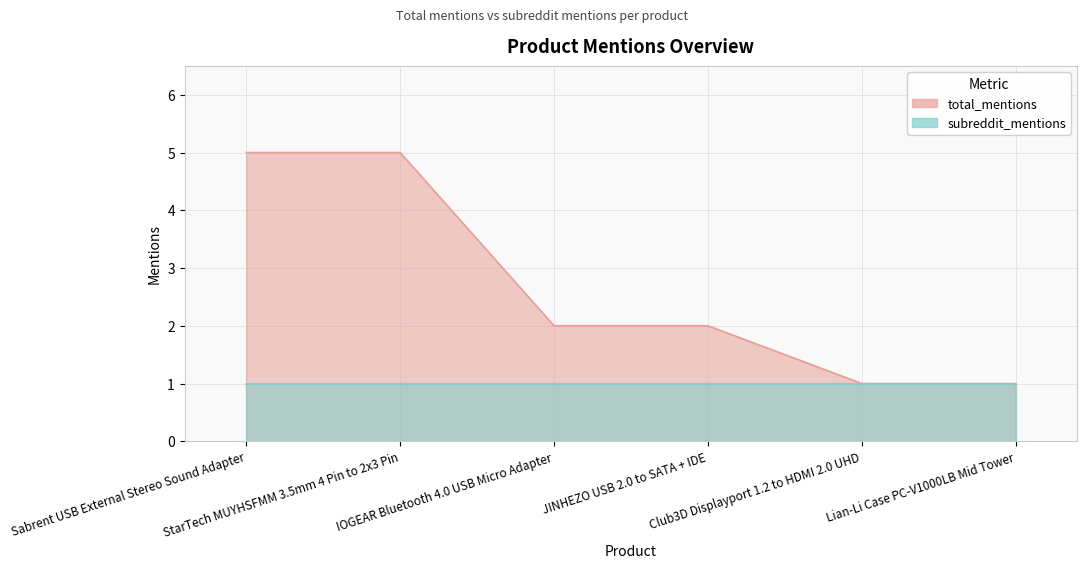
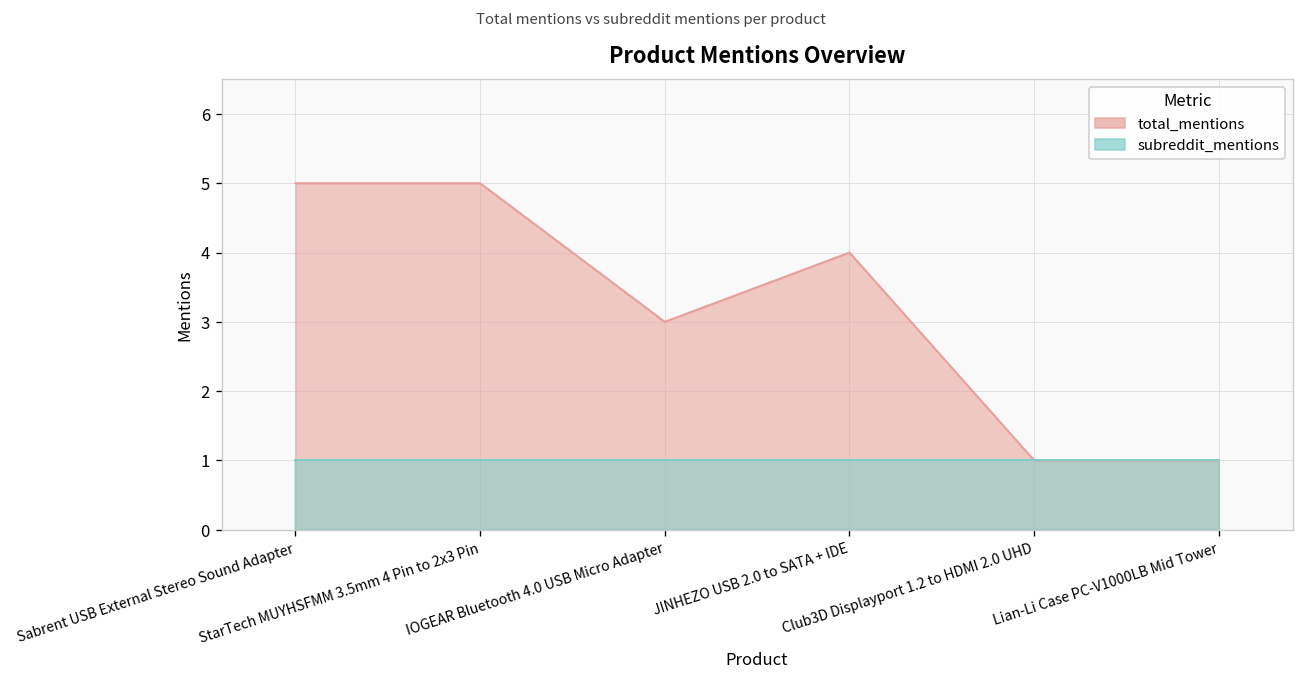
total_mentions, IOGEAR Bluetooth 4.0 USB Micro Adapter: 2 -> 3
total_mentions, JINHEZO USB 2.0 to SATA + IDE: 2 -> 4
